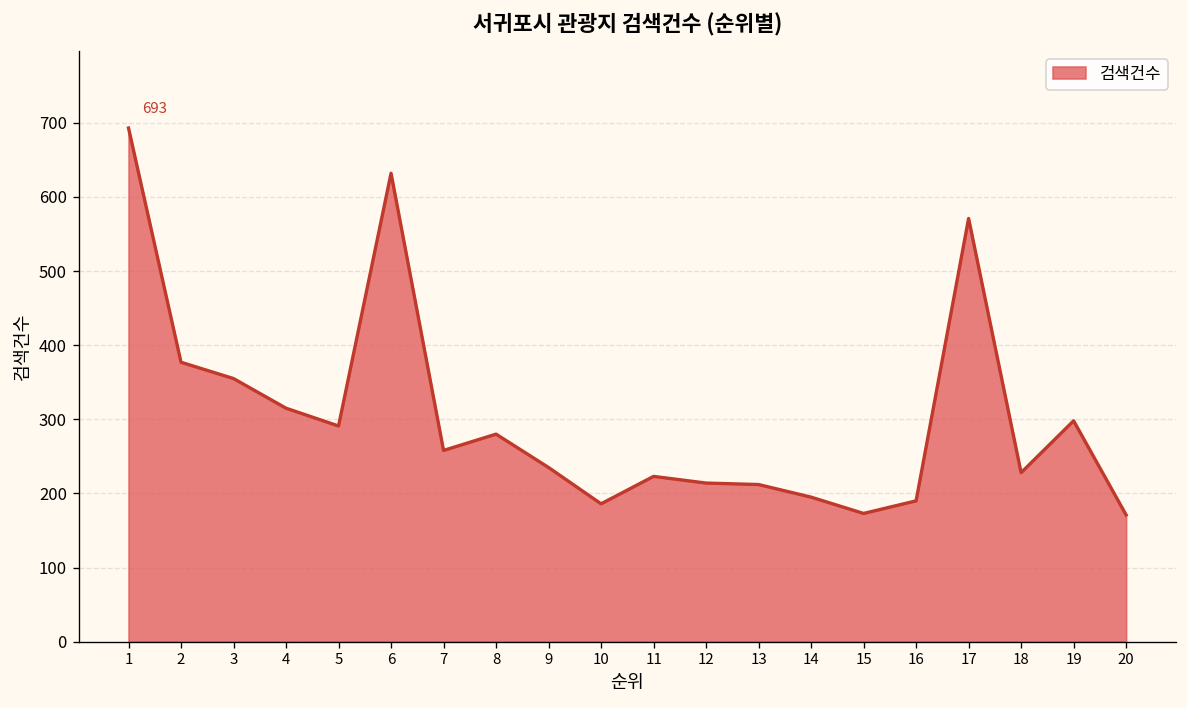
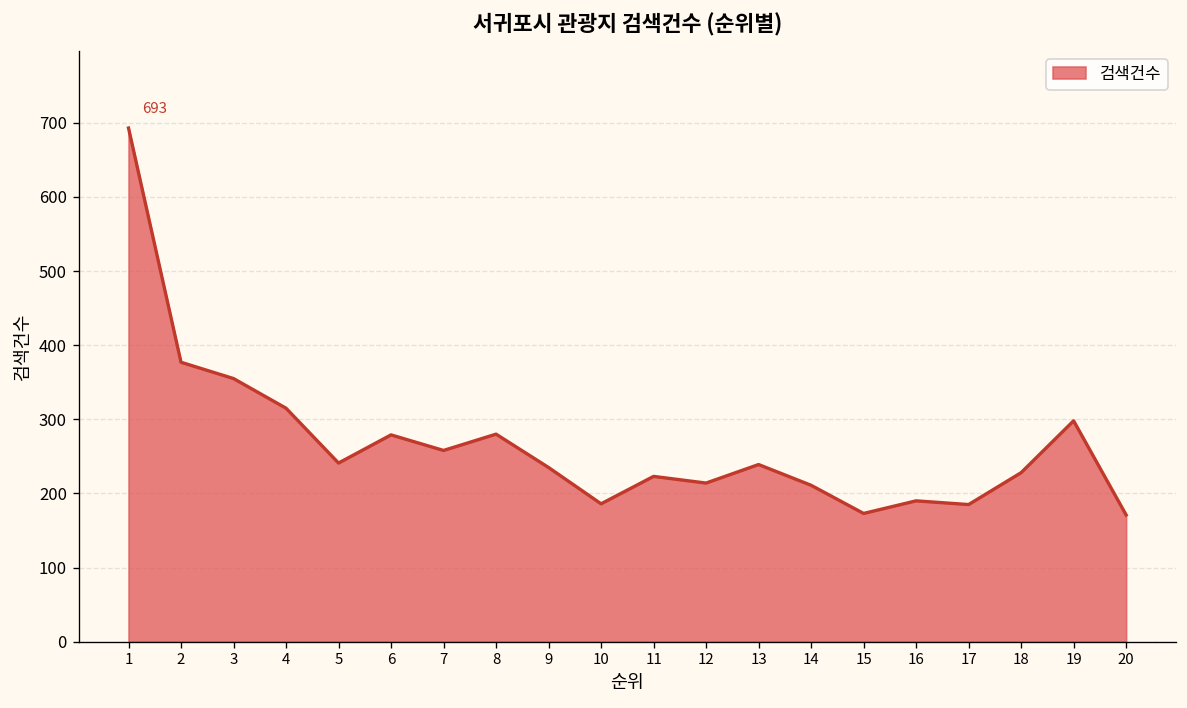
5: 290 -> 240
6: 630 -> 280
13: 210 -> 240
14: 200 -> 210
17: 570 -> 190
